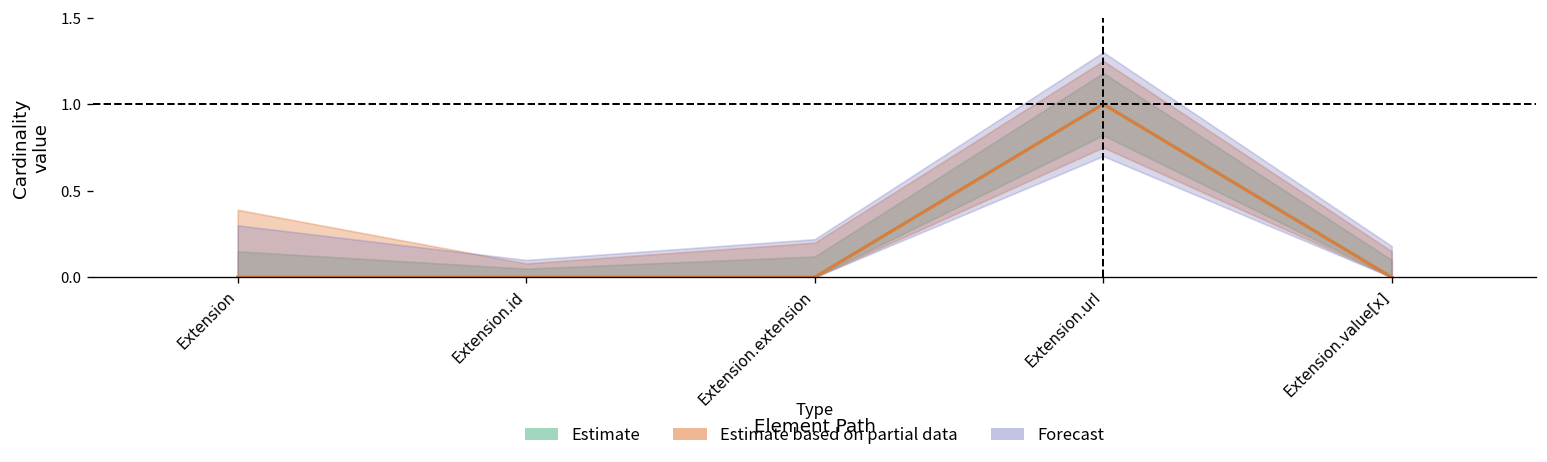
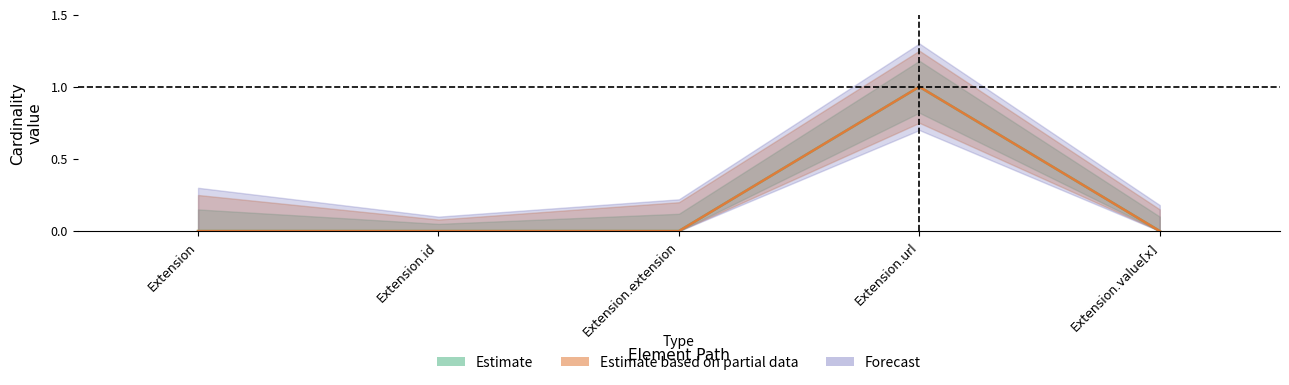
Estimate based on partial data, Extension: 0.39 -> 0.25
